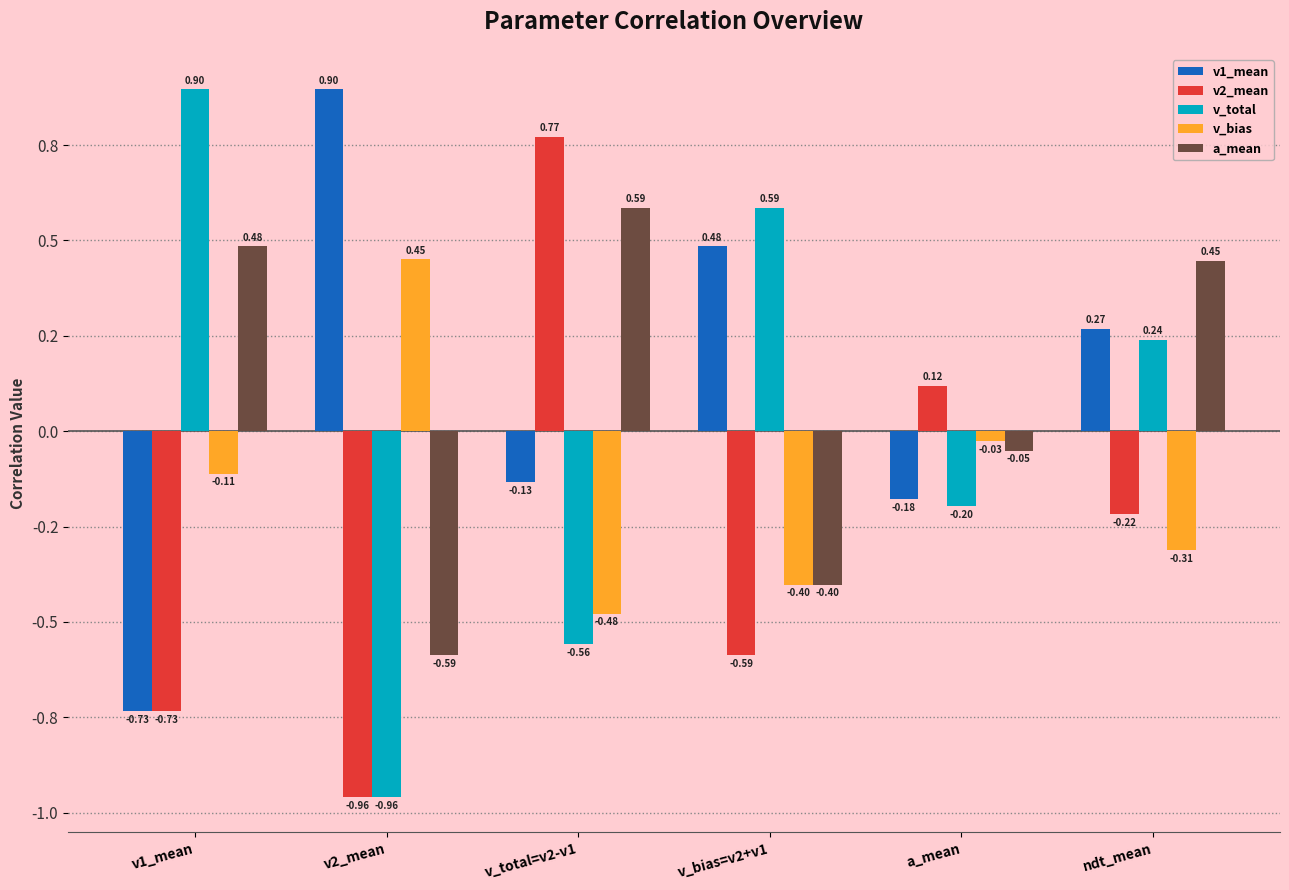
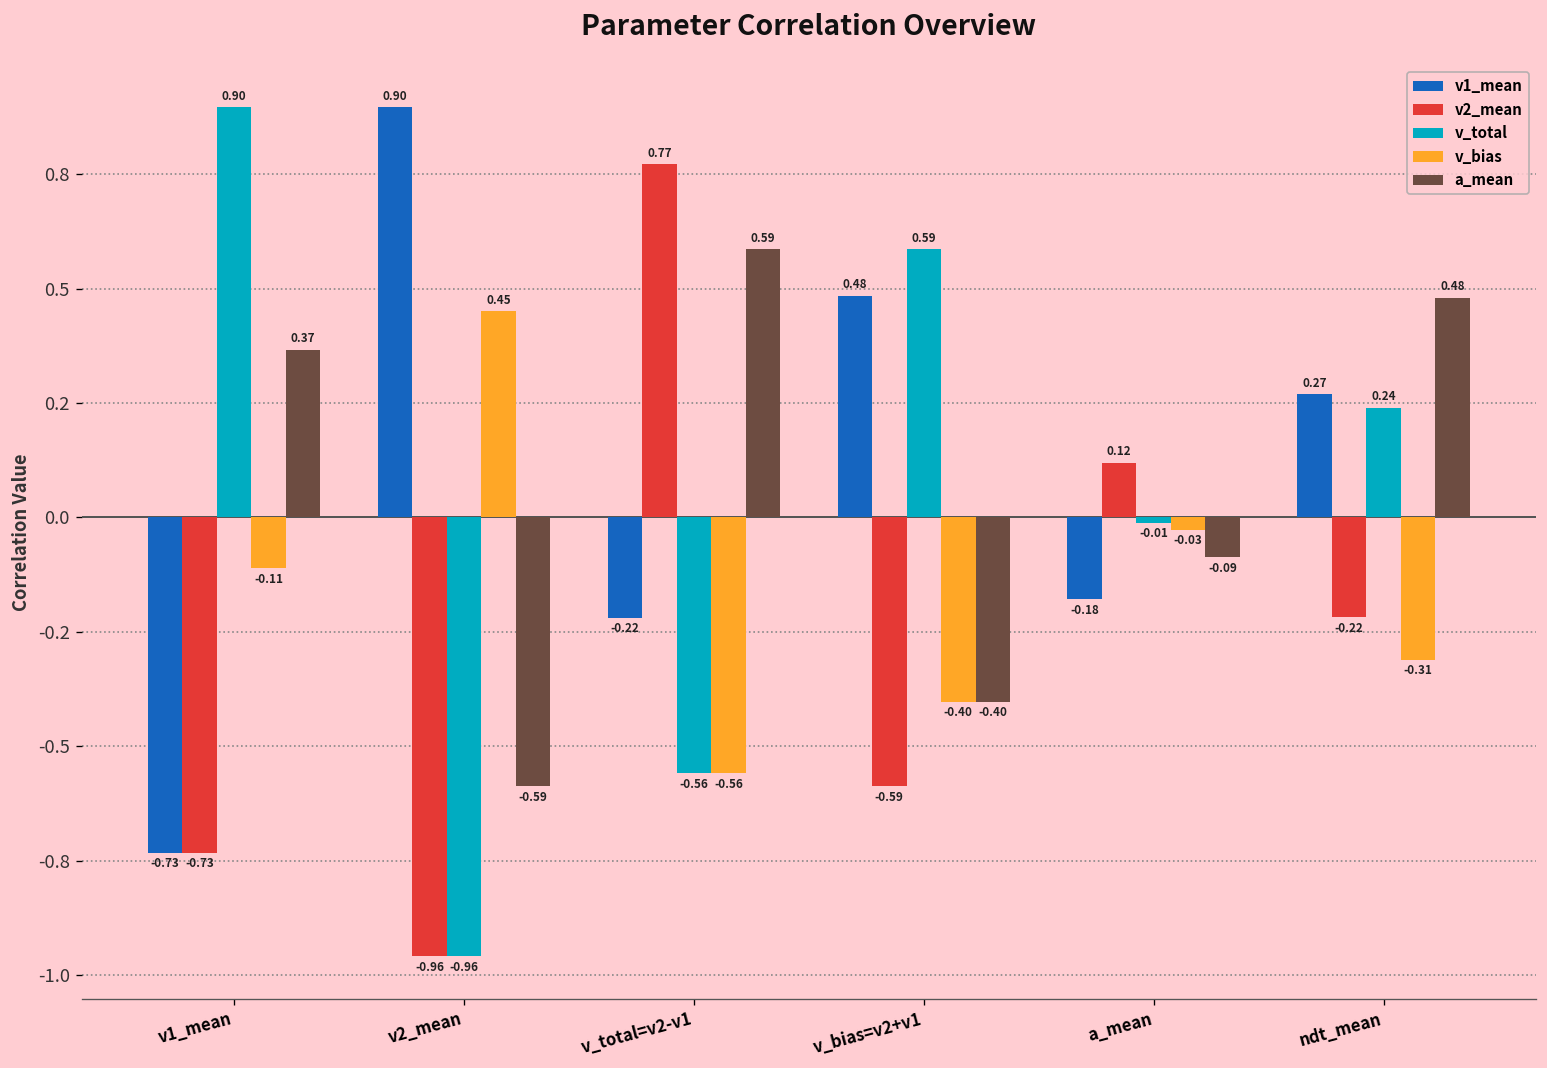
a_mean, v1_mean: 0.48 -> 0.37
v1_mean, v_total=v2-v1: -0.13 -> -0.22
v_bias, v_total=v2-v1: -0.48 -> -0.56
v_total, a_mean: -0.20 -> -0.01
a_mean, a_mean: -0.05 -> -0.09
a_mean, ndt_mean: 0.45 -> 0.48
